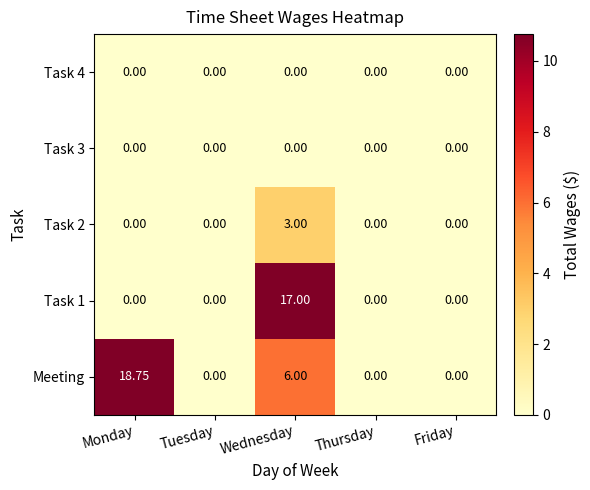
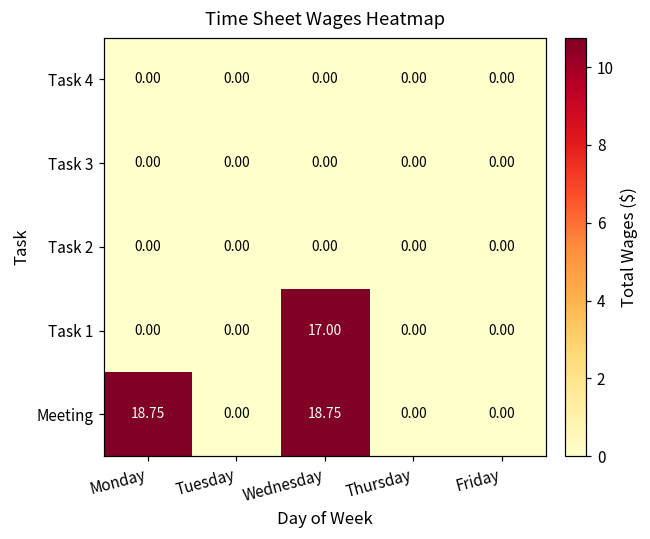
Task 2, Wednesday: 3.00 -> 0.00
Meeting, Wednesday: 6.00 -> 18.75
